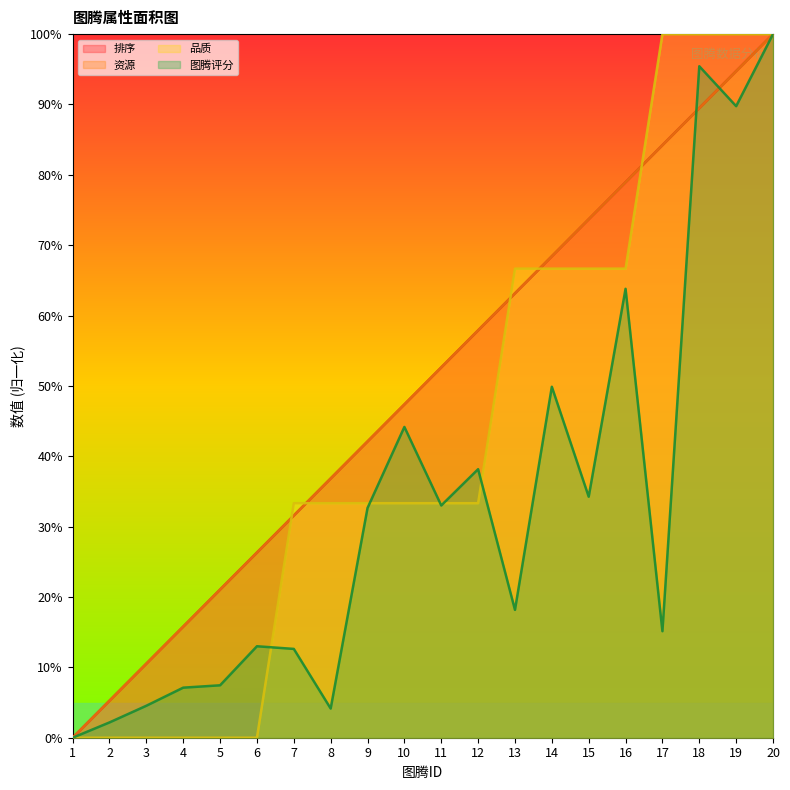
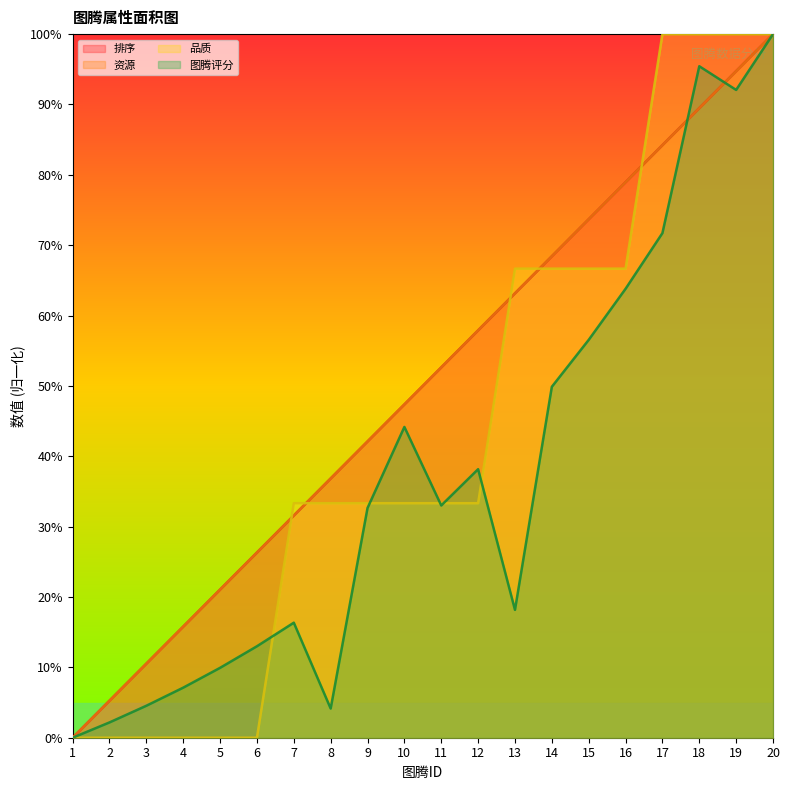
图腾评分, 5: 7% -> 10%
图腾评分, 7: 13% -> 16%
图腾评分, 15: 34% -> 57%
图腾评分, 17: 15% -> 72%
图腾评分, 19: 90% -> 92%
